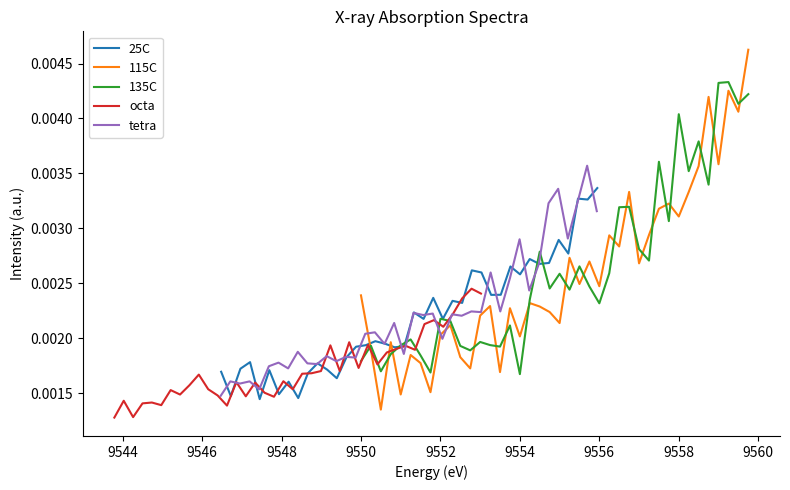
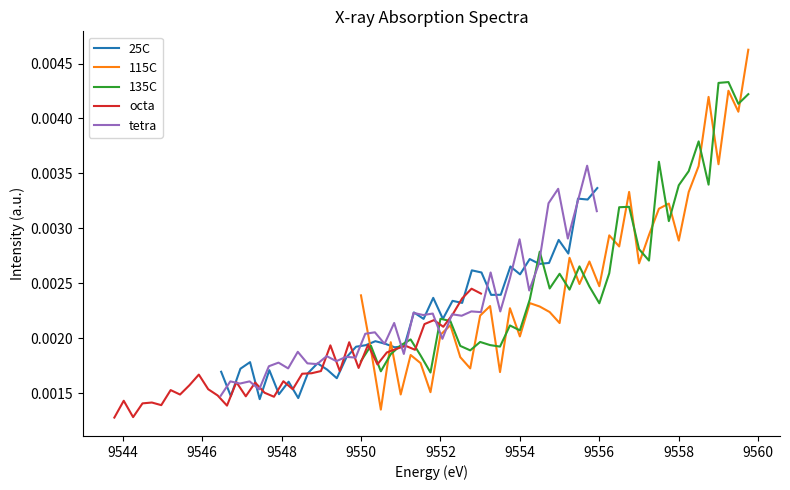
135C, 9554: 0.00167 -> 0.00207
115C, 9558: 0.00311 -> 0.00289
135C, 9558: 0.00404 -> 0.00339
